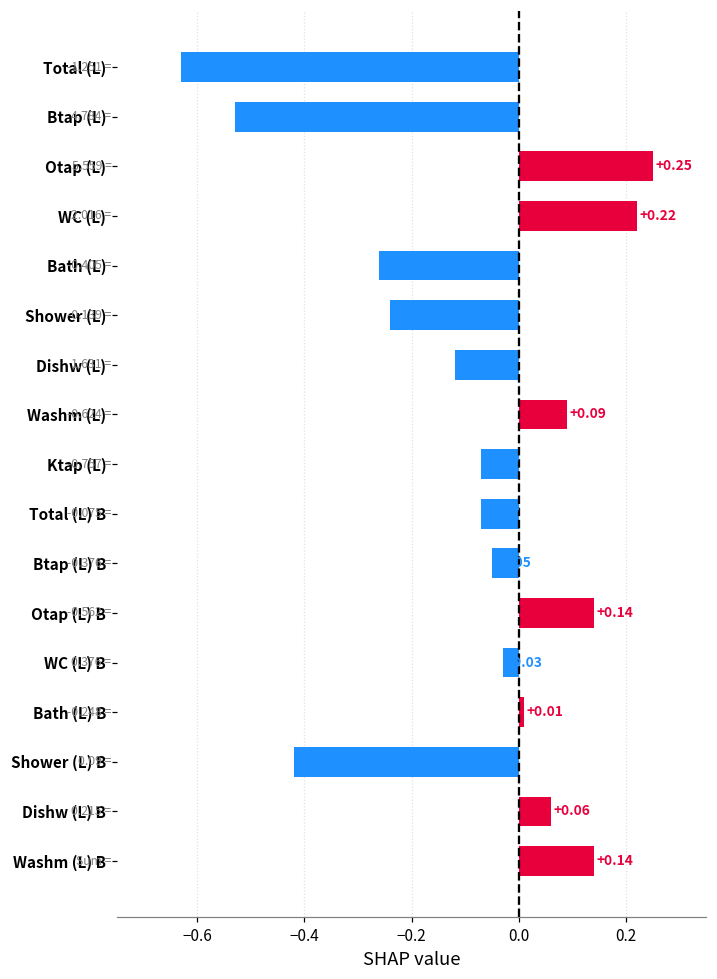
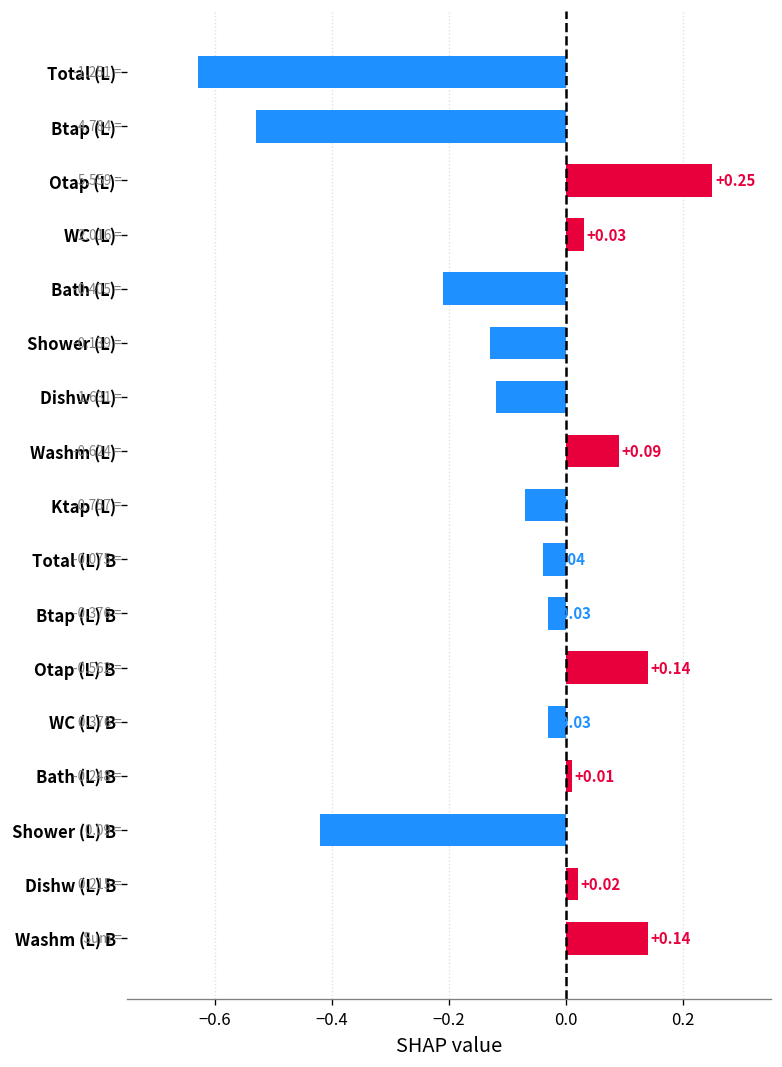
WC (L): +0.22 -> +0.03
Bath (L): -0.26 -> -0.21
Shower (L): -0.24 -> -0.13
Total (L) B: -0.07 -> -0.04
Btap (L) B: -0.05 -> -0.03
Dishw (L) B: +0.06 -> +0.02
